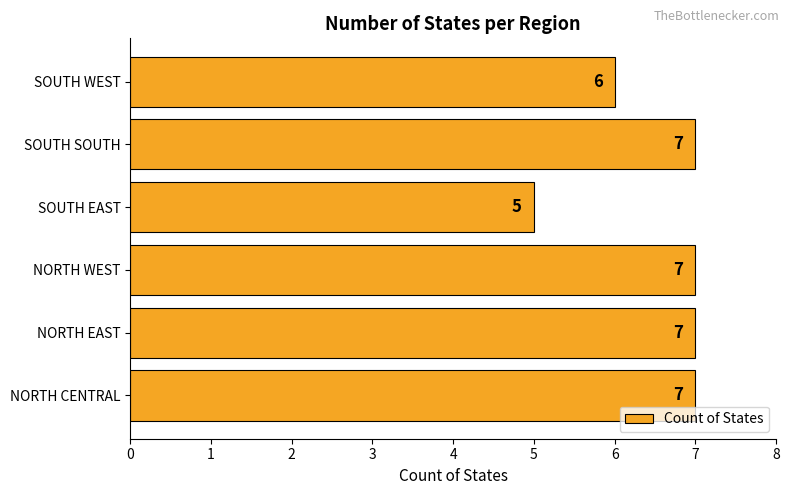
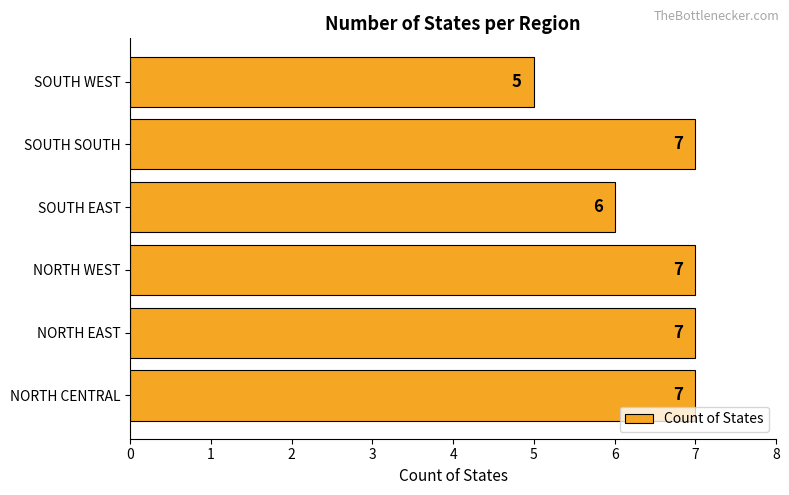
SOUTH WEST: 6 -> 5
SOUTH EAST: 5 -> 6
